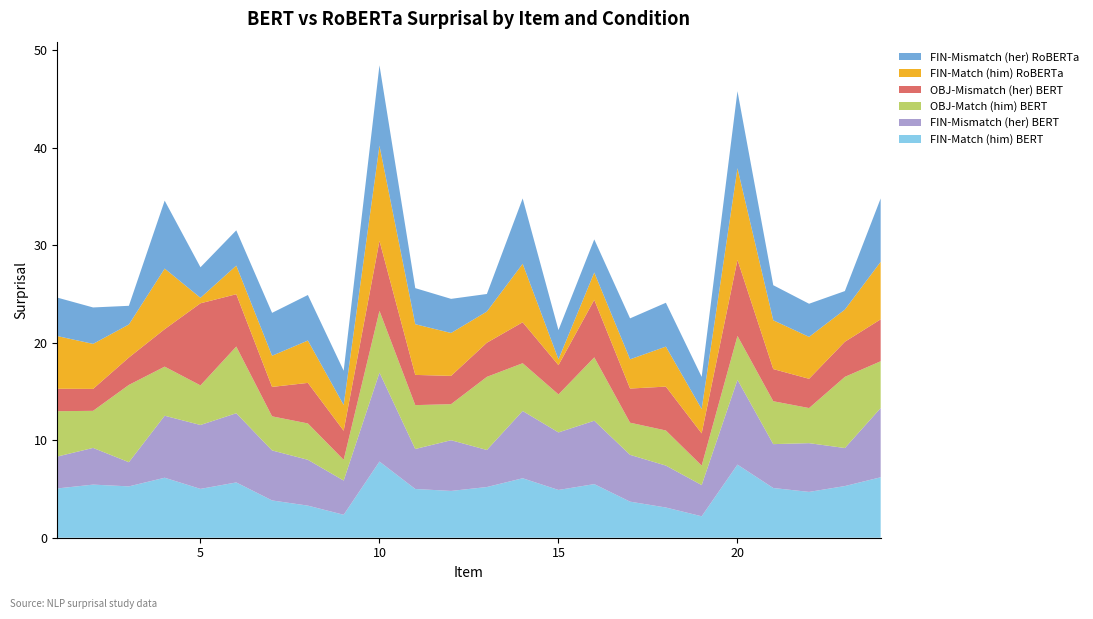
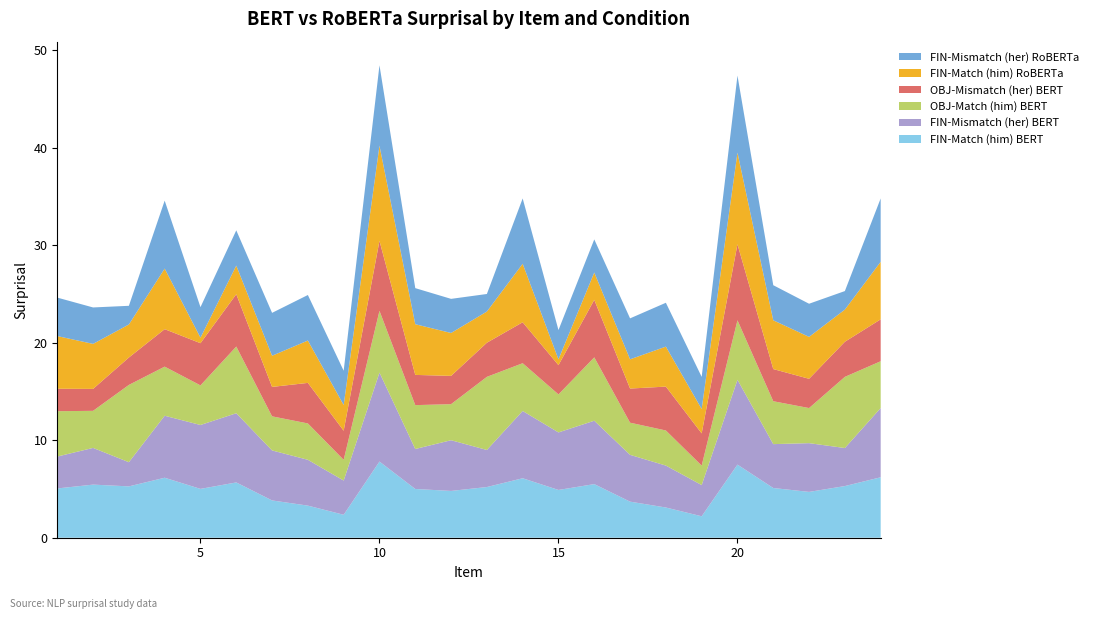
OBJ-Mismatch (her) BERT, 5: 8 -> 4
OBJ-Match (him) BERT, 20: 5 -> 6
